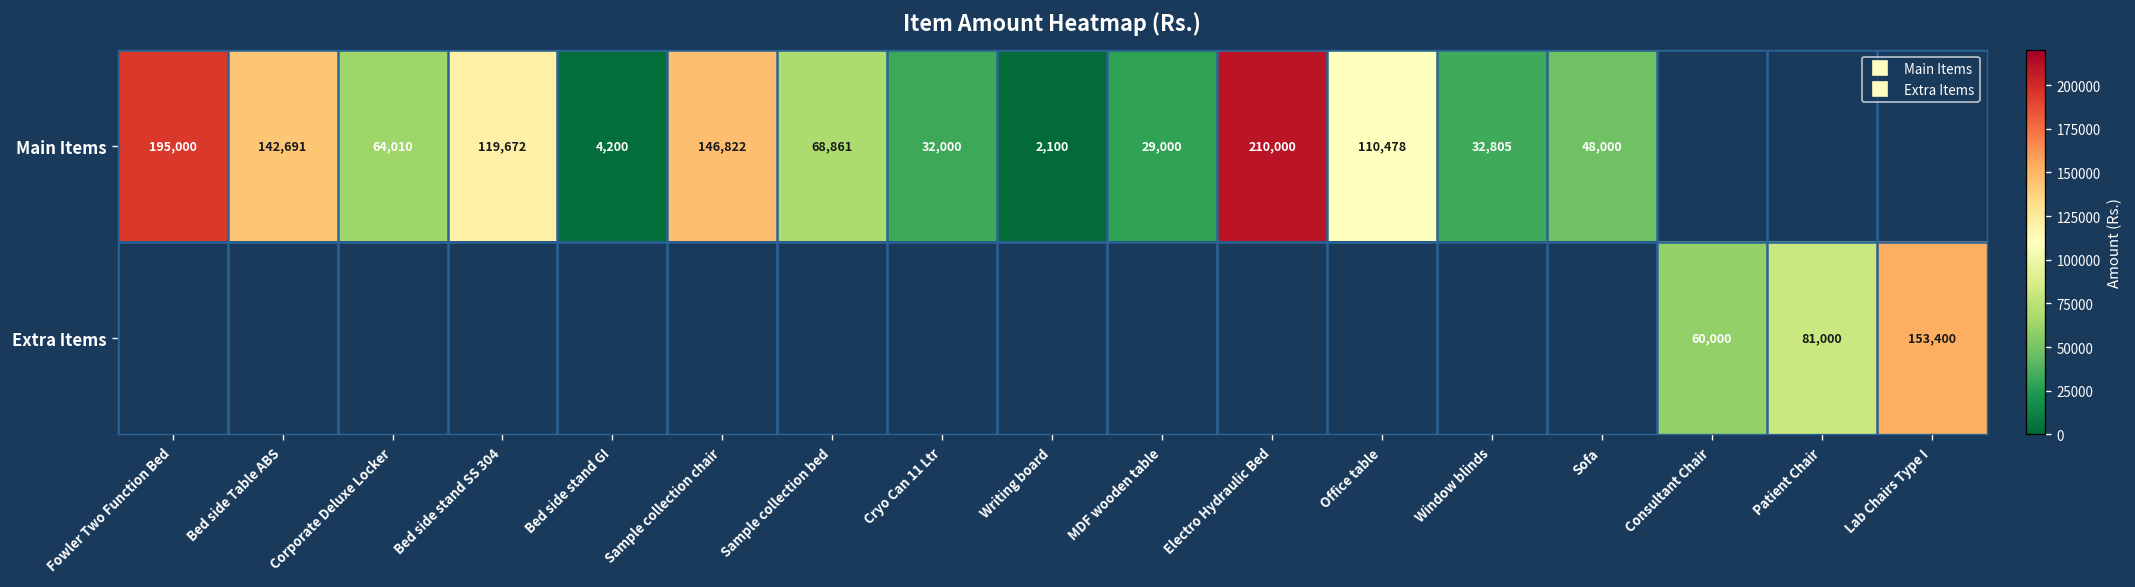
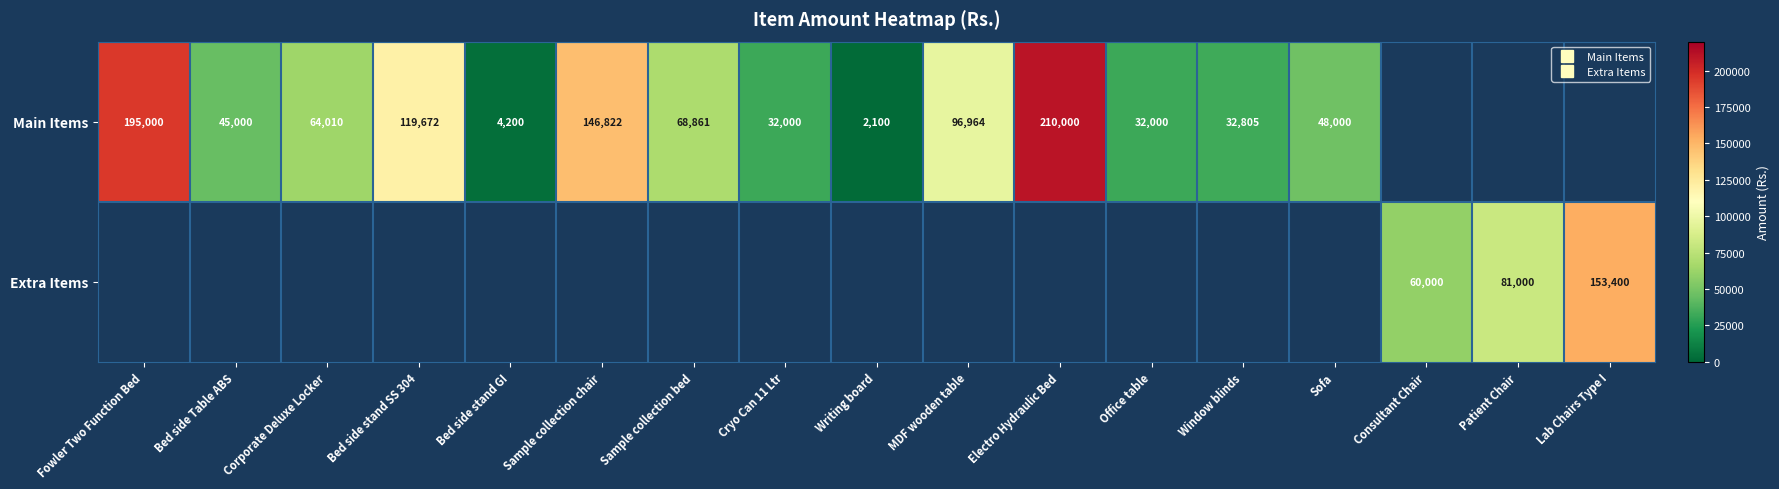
Main Items, Bed side Table ABS: 142,691 -> 45,000
Main Items, MDF wooden table: 29,000 -> 96,964
Main Items, Office table: 110,478 -> 32,000
